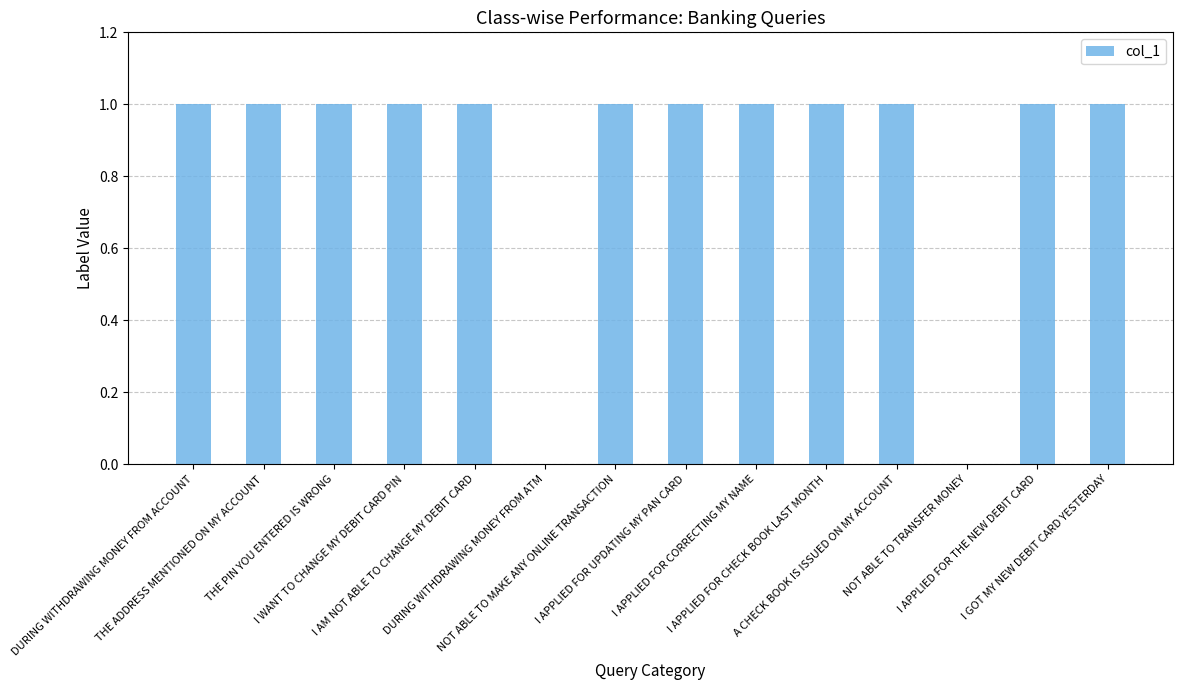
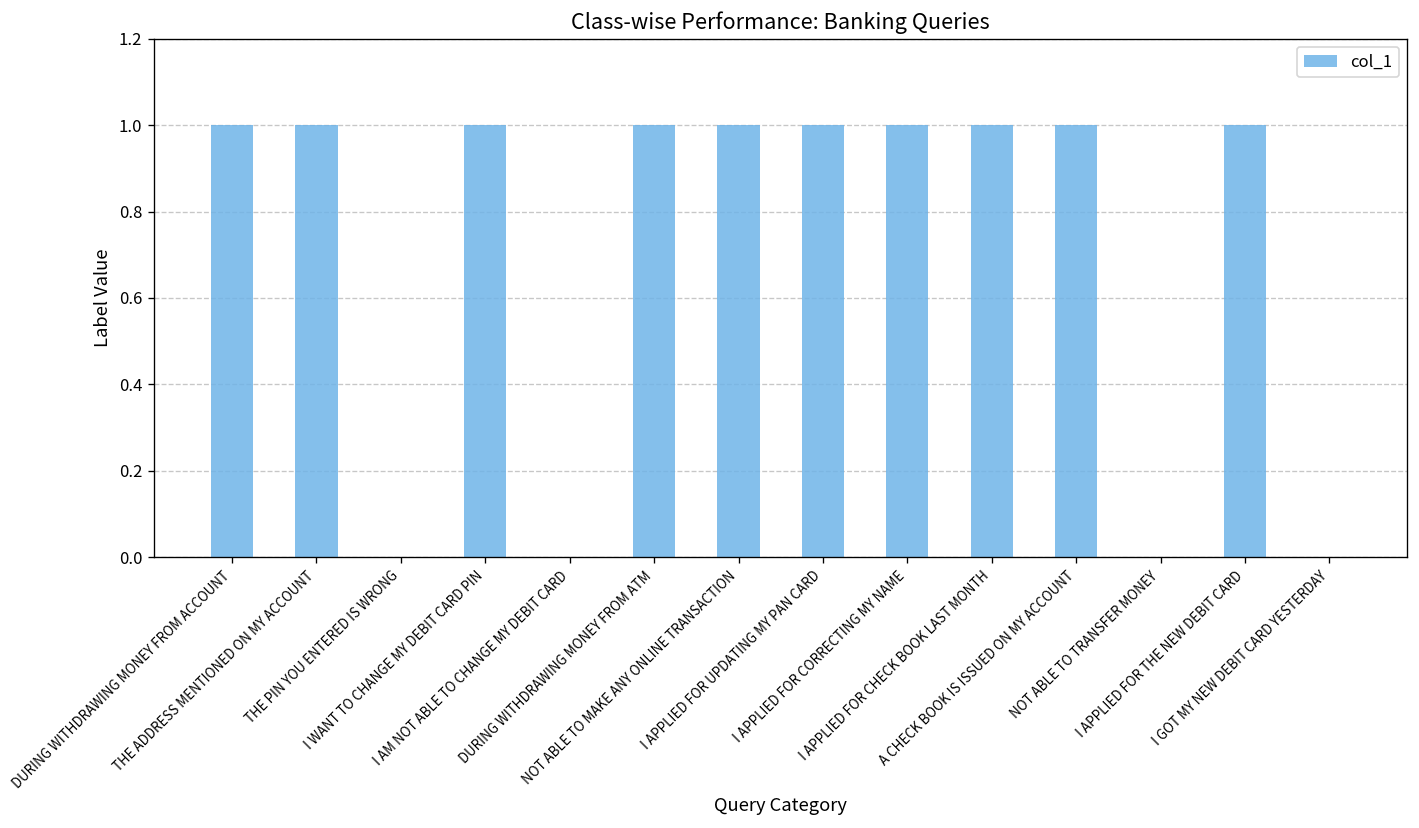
THE PIN YOU ENTERED IS WRONG: 1 -> 0
I AM NOT ABLE TO CHANGE MY DEBIT CARD: 1 -> 0
DURING WITHDRAWING MONEY FROM ATM: 0 -> 1
I GOT MY NEW DEBIT CARD YESTERDAY: 1 -> 0
